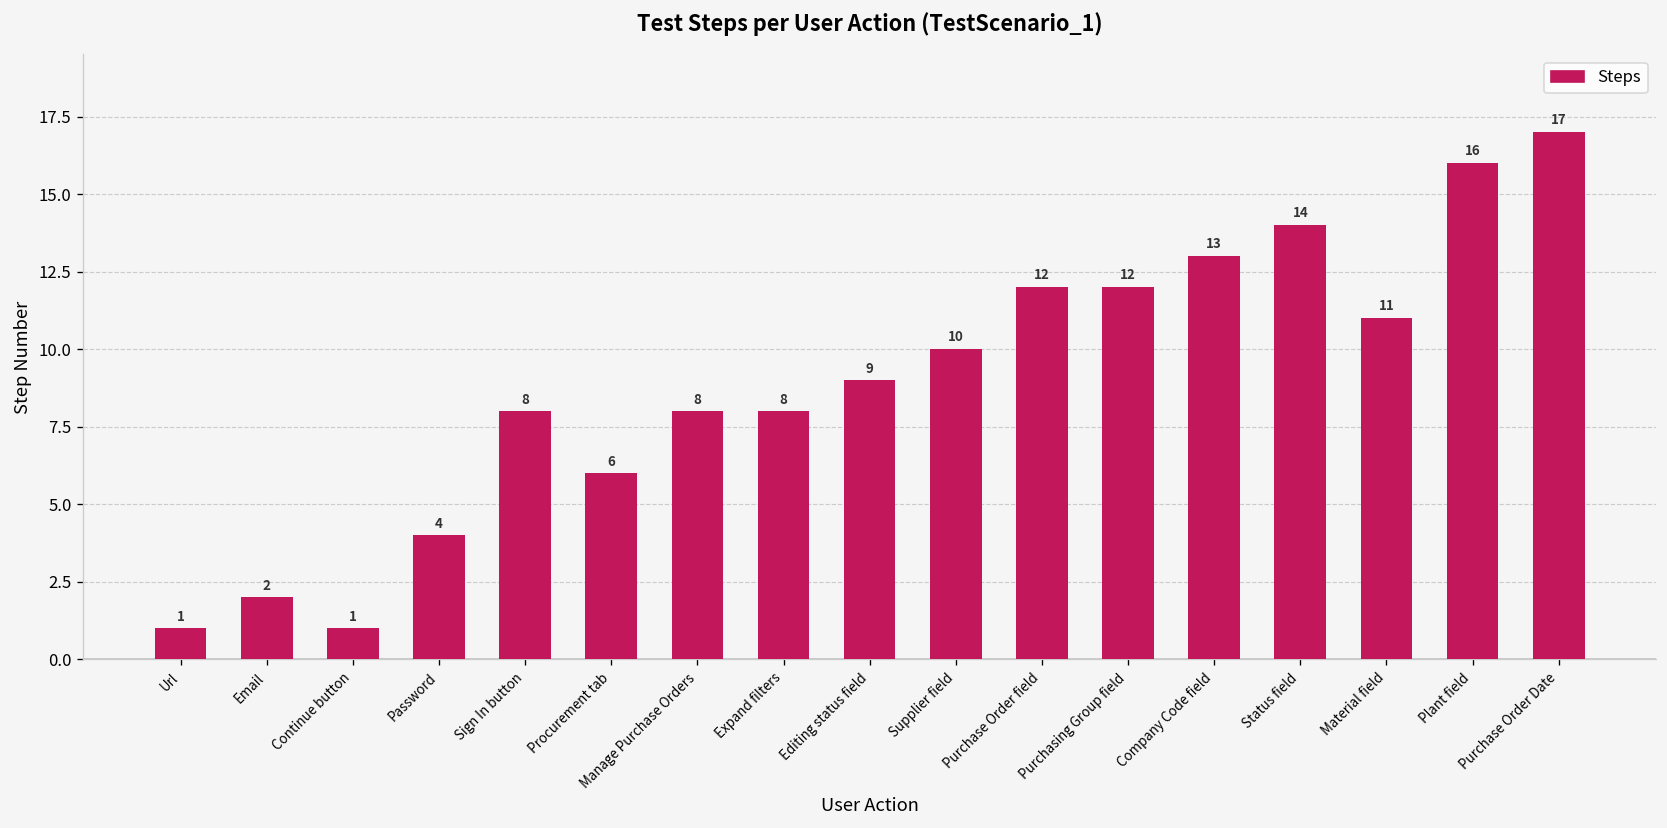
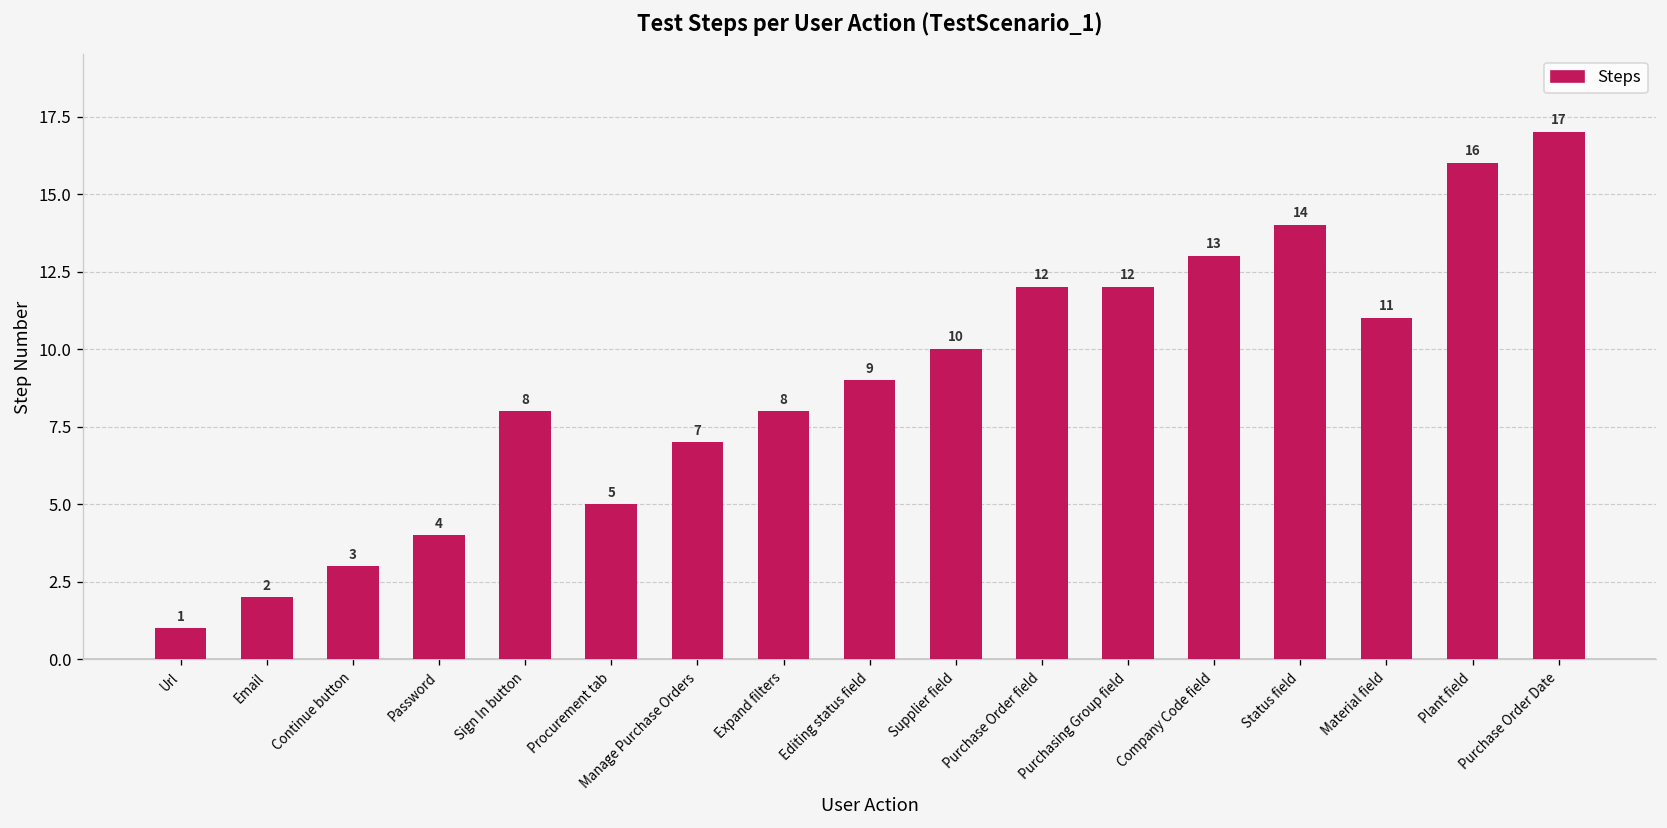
Continue button: 1 -> 3
Procurement tab: 6 -> 5
Manage Purchase Orders: 8 -> 7
